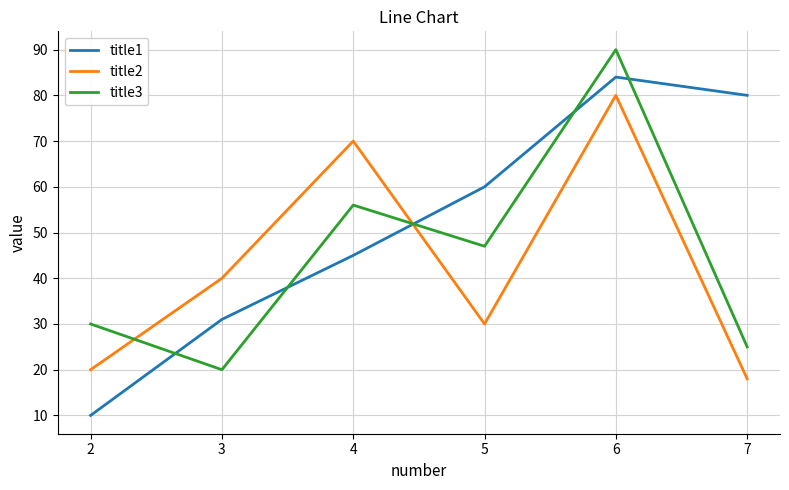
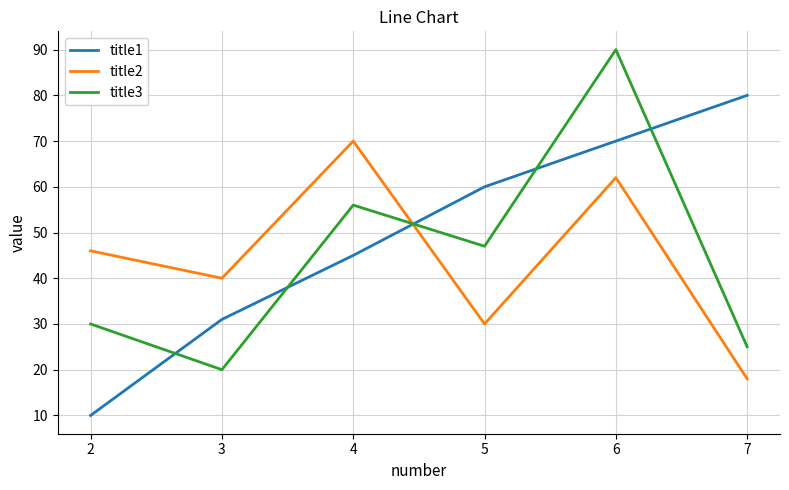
title2, 2: 20 -> 46
title1, 6: 84 -> 70
title2, 6: 80 -> 62
